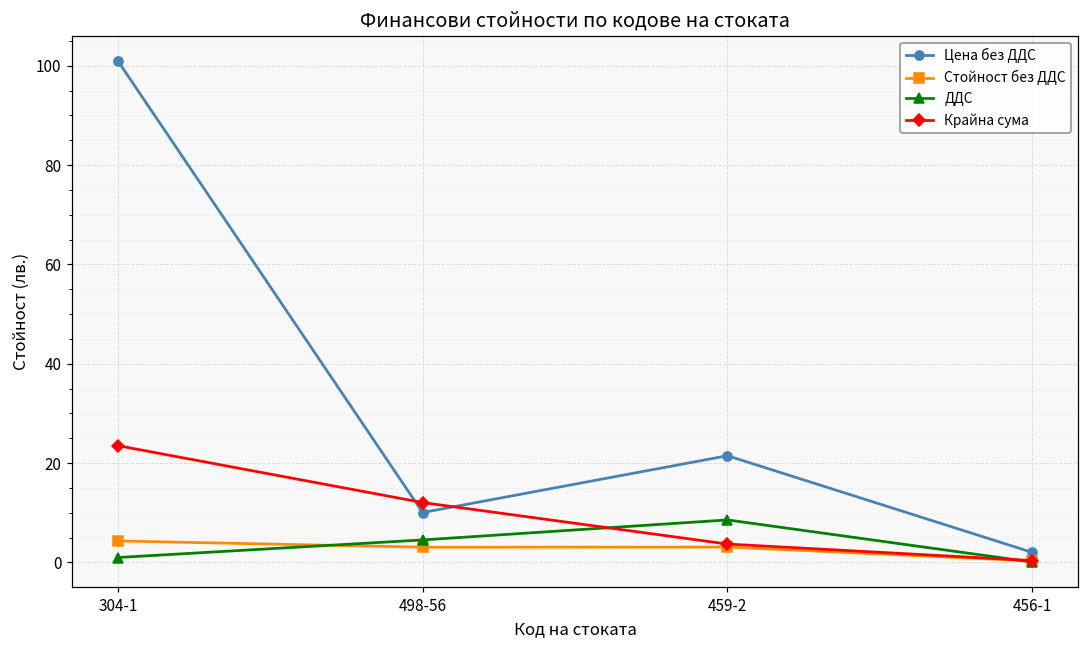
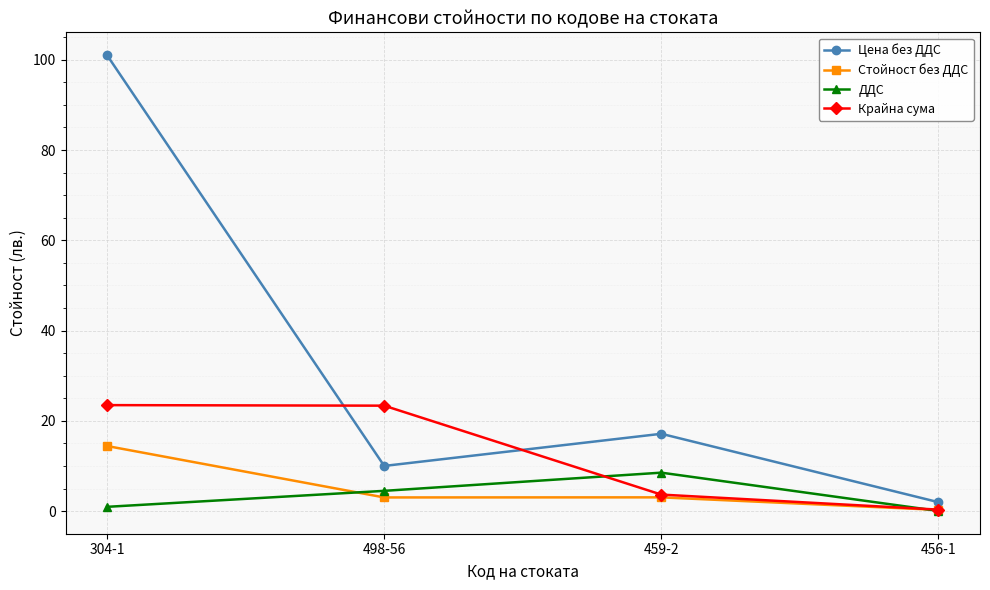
Стойност без ДДС, 304-1: 4 -> 14
Крайна сума, 498-56: 12 -> 23
Цена без ДДС, 459-2: 21 -> 17
